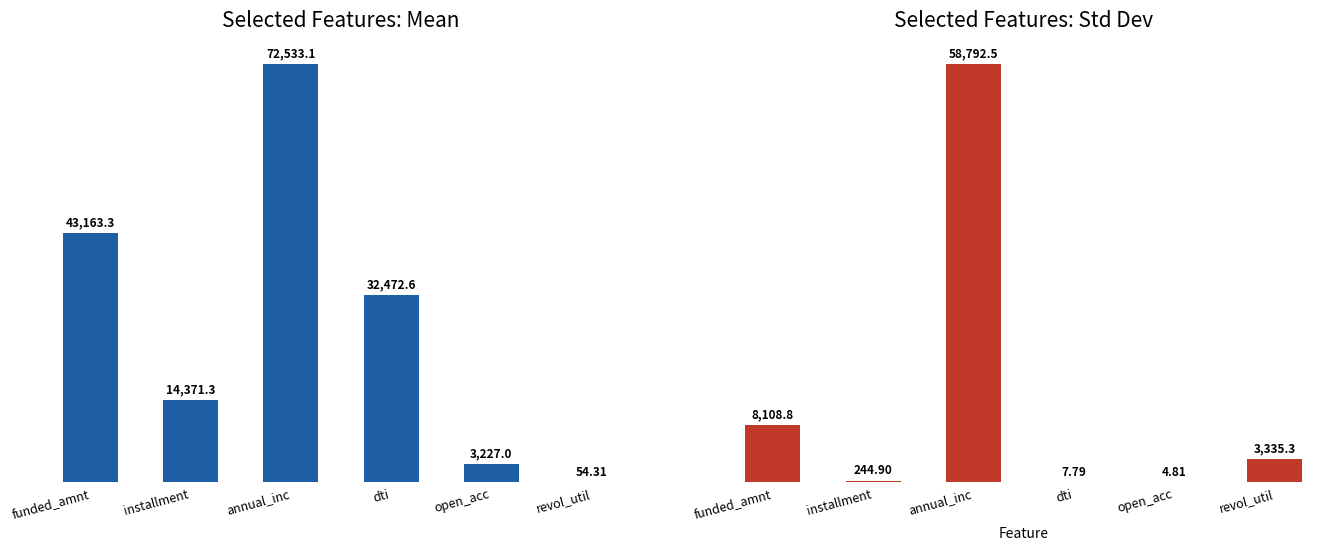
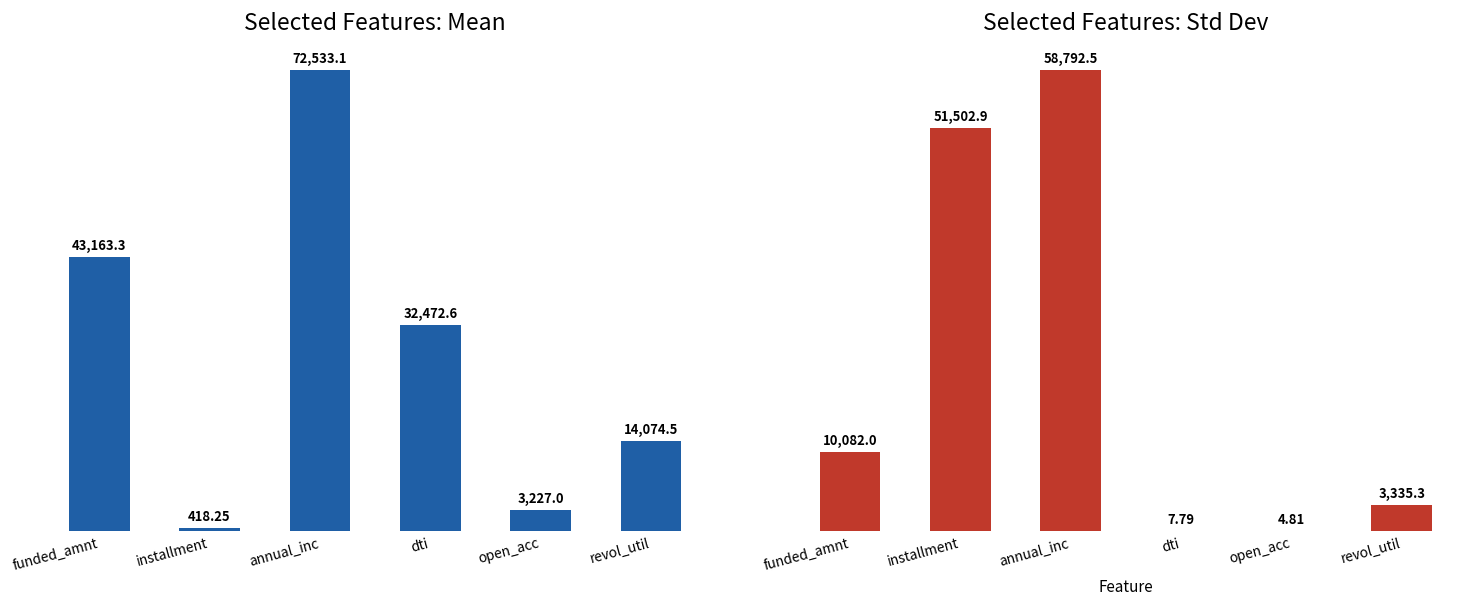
Selected Features: Mean, installment: 14,371.3 -> 418.25
Selected Features: Mean, revol_util: 54.31 -> 14,074.5
Selected Features: Std Dev, funded_amnt: 8,108.8 -> 10,082.0
Selected Features: Std Dev, installment: 244.90 -> 51,502.9
